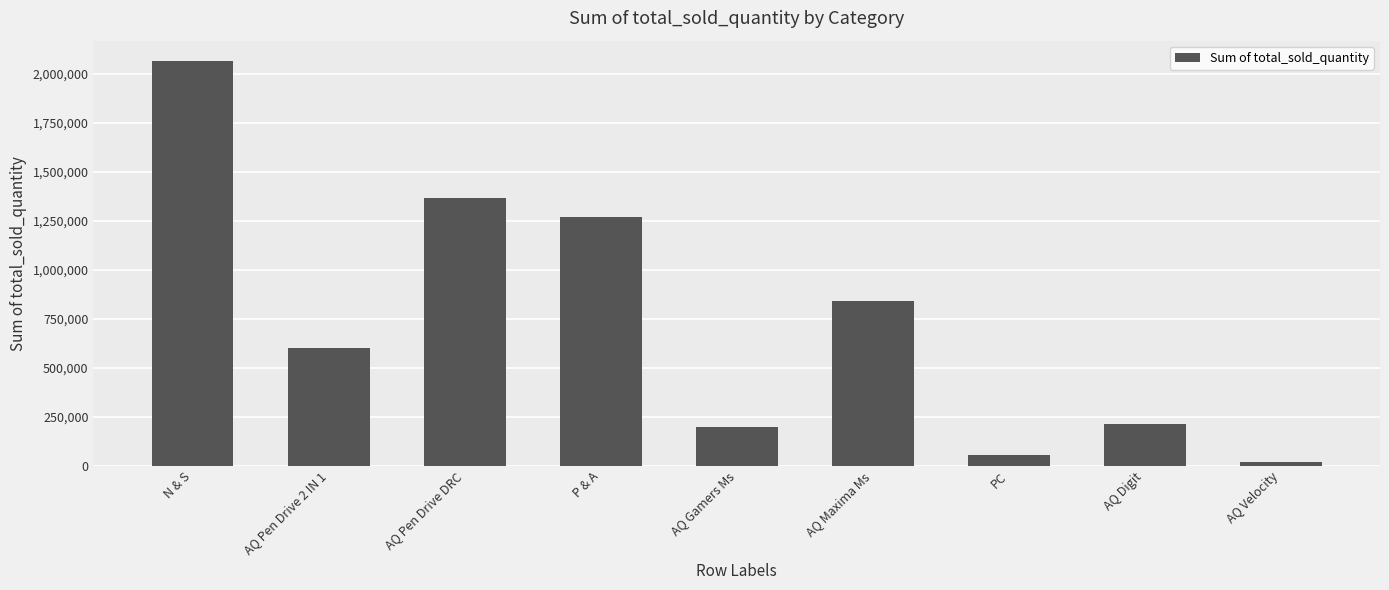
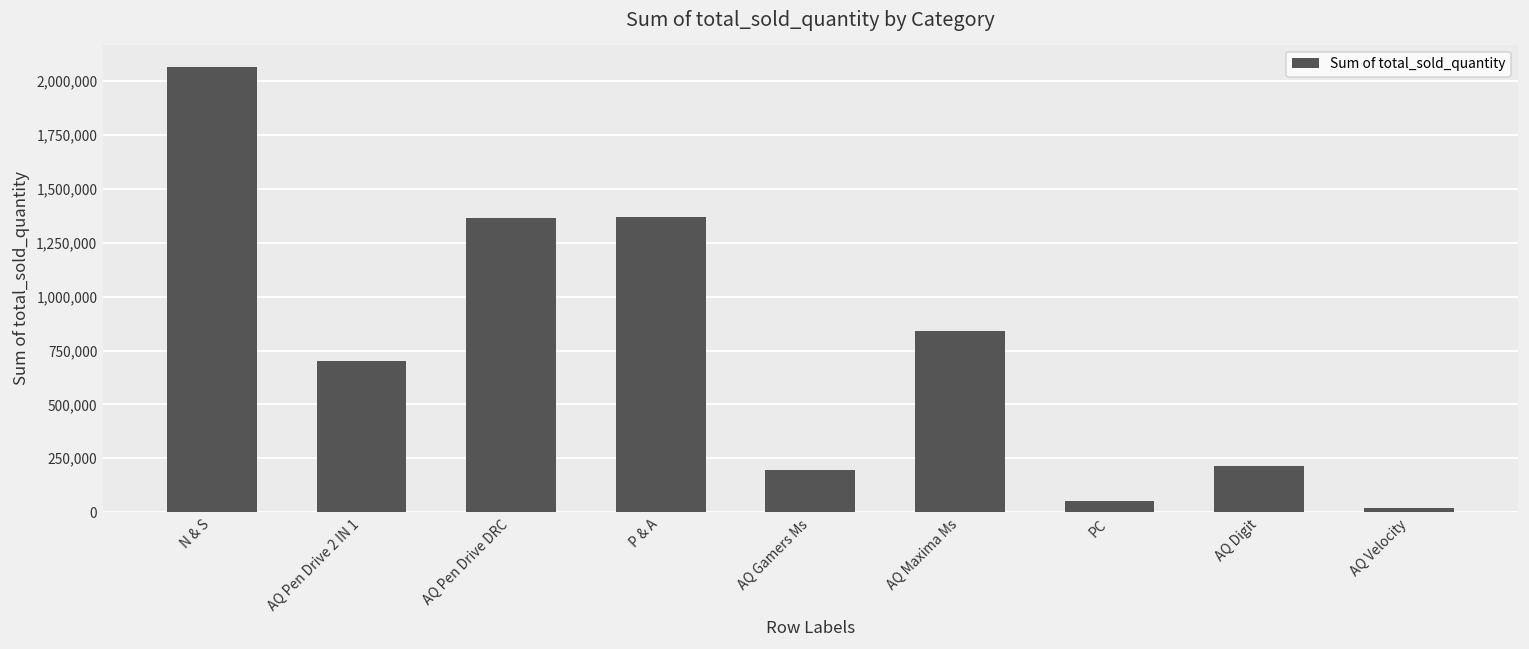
AQ Pen Drive 2 IN 1: 600,000 -> 700,000
P & A: 1,270,000 -> 1,370,000
